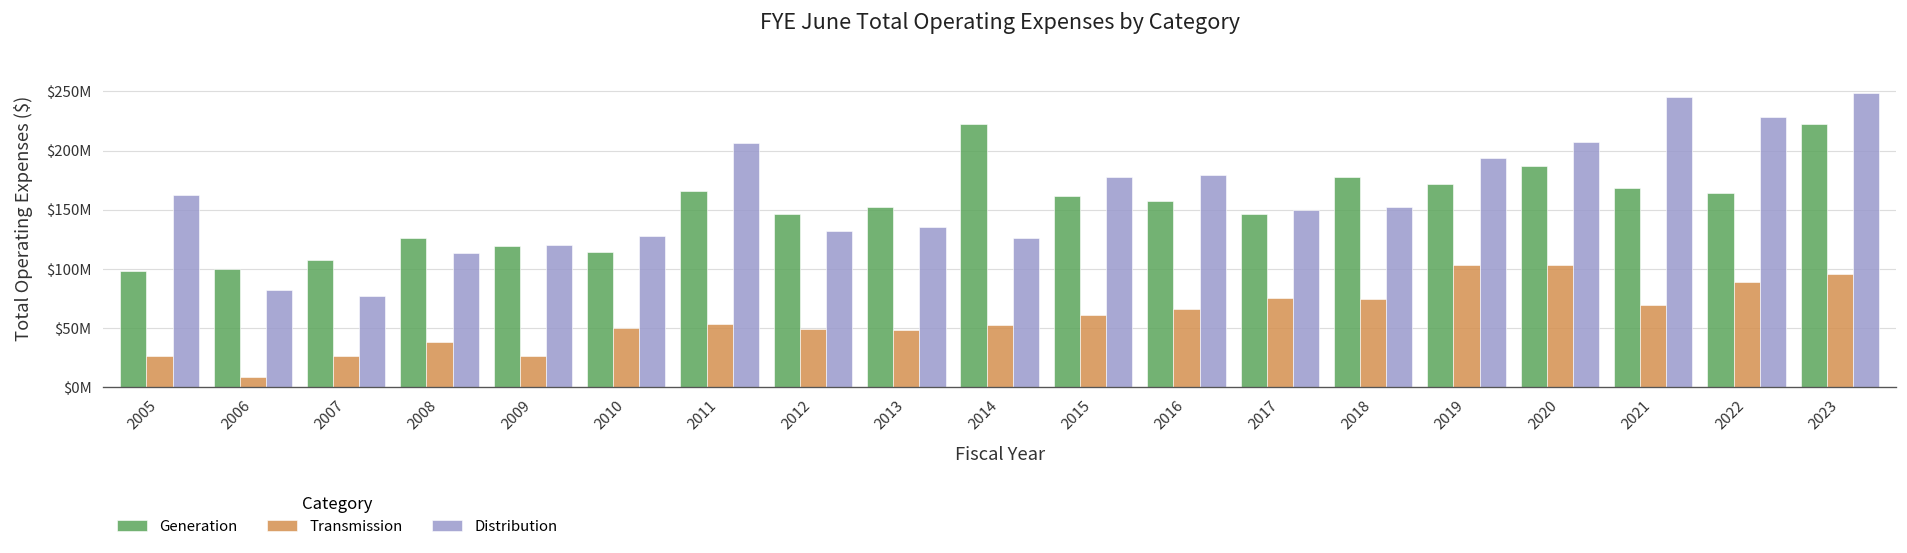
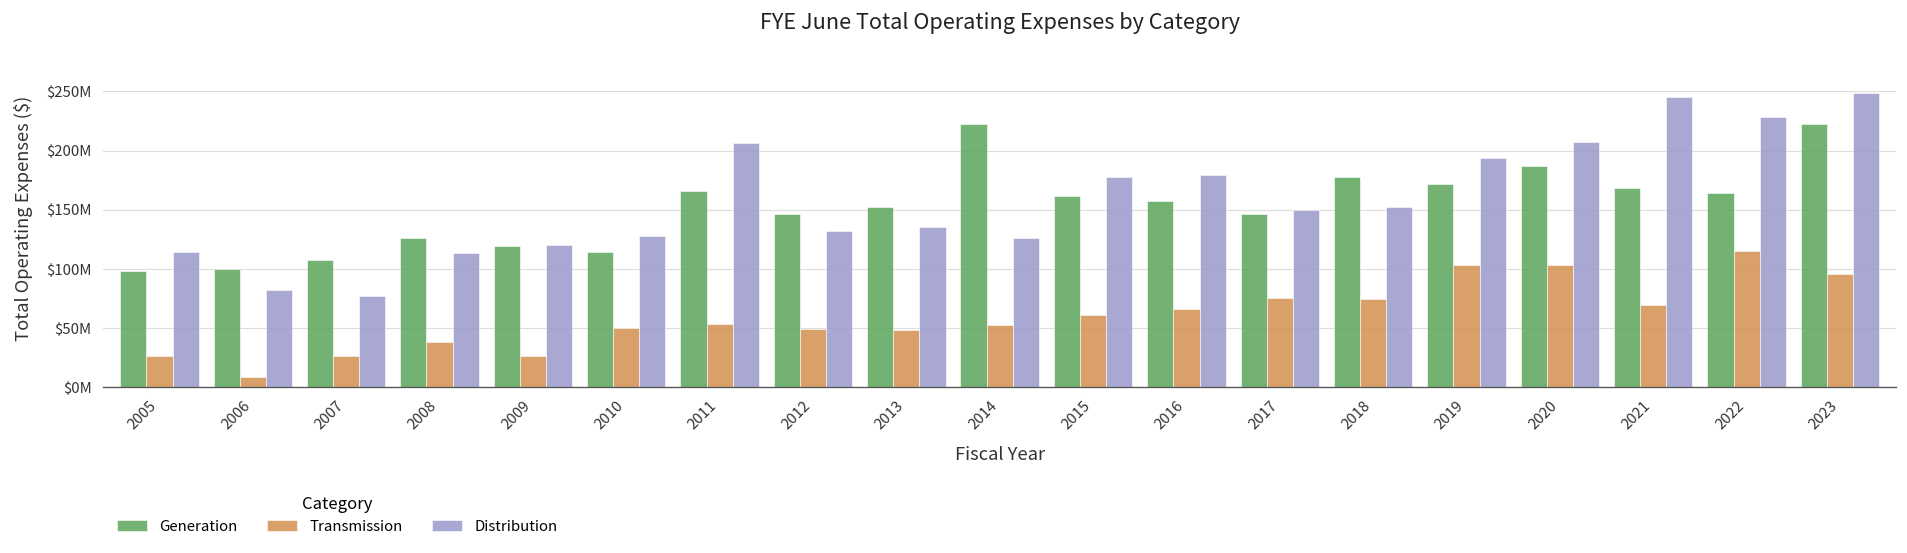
Distribution, 2005: $160000000 -> $110000000
Transmission, 2022: $90000000 -> $120000000
